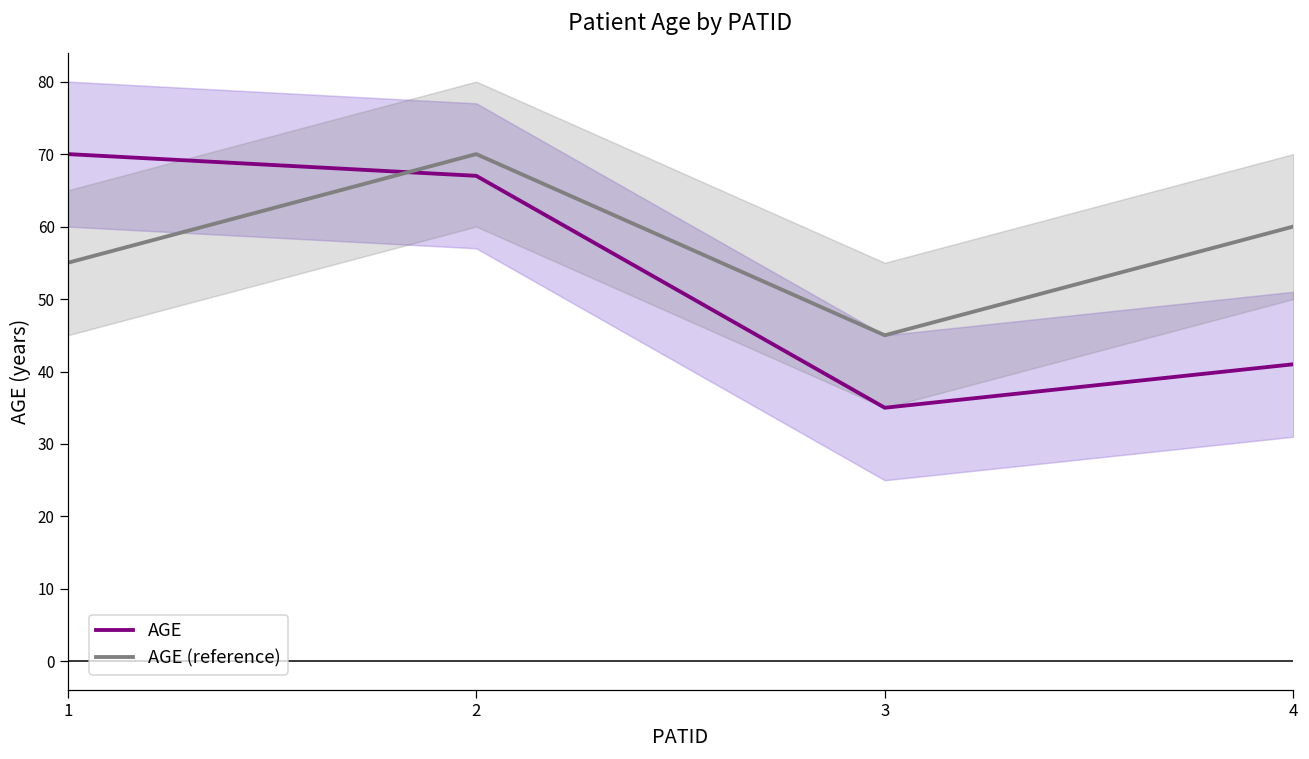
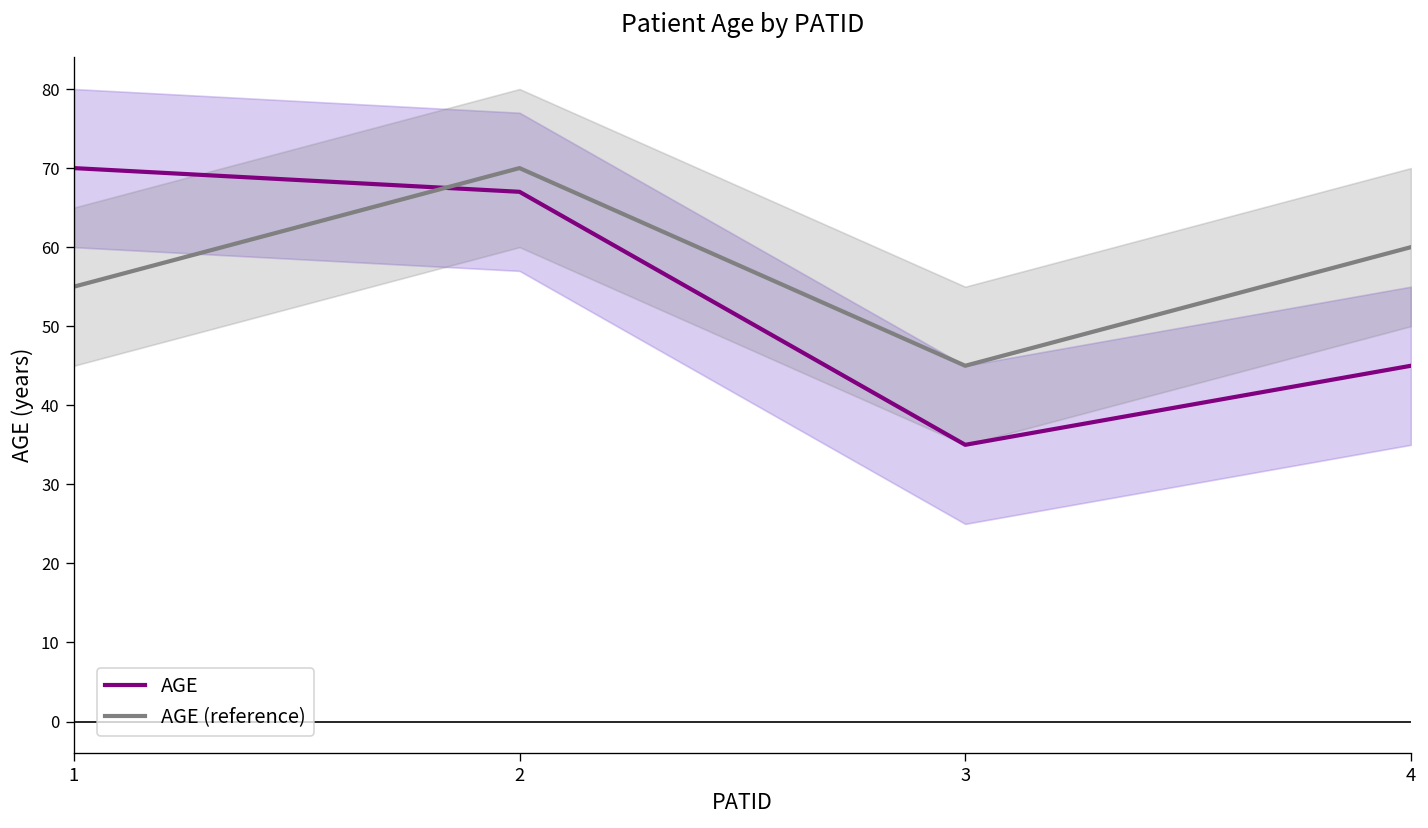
AGE, 4: 41 -> 45
